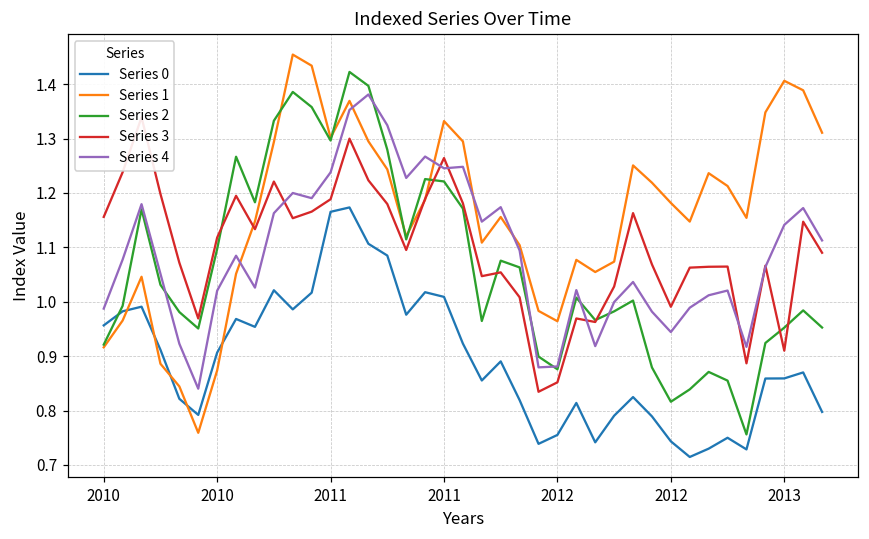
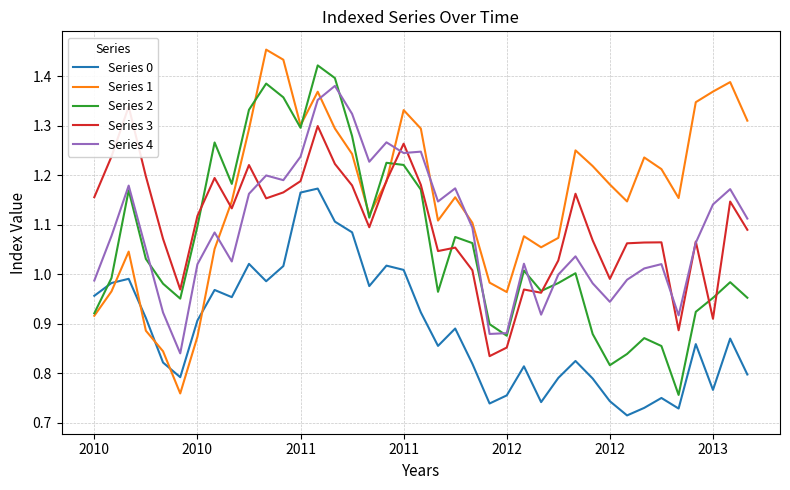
Series 0, 2013: 0.86 -> 0.77
Series 1, 2013: 1.41 -> 1.37
